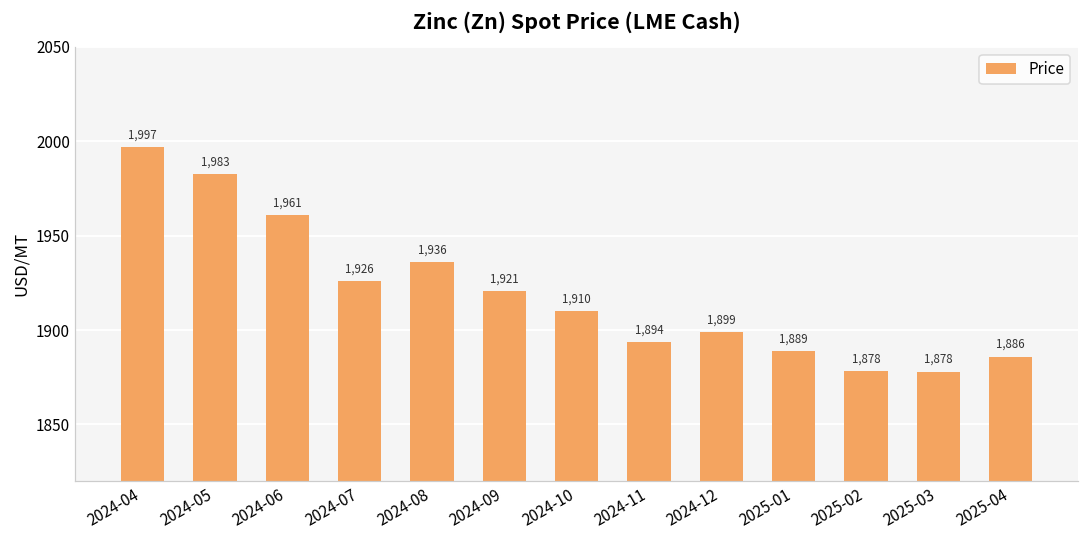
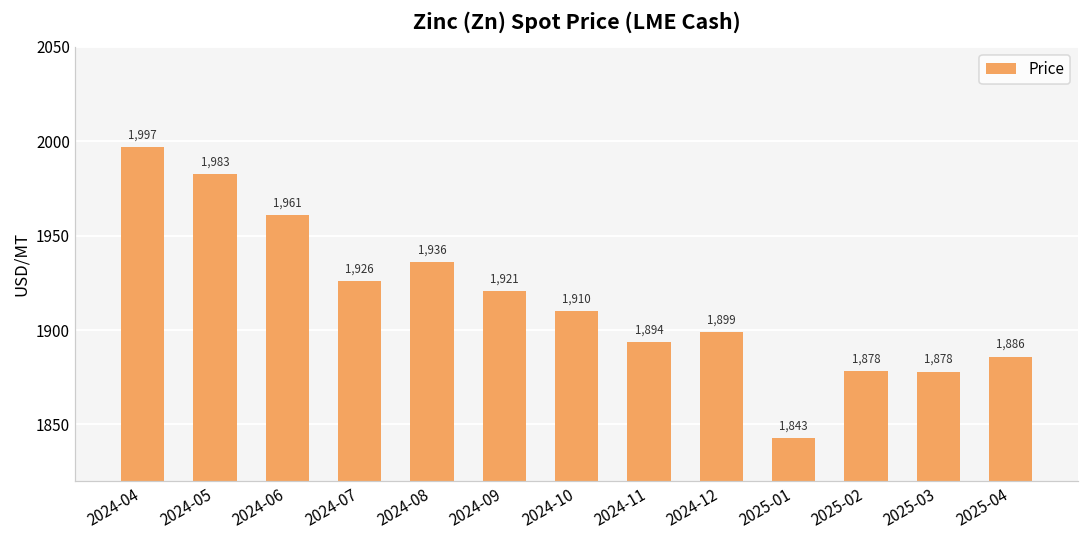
2025-01: 1,889 -> 1,843
